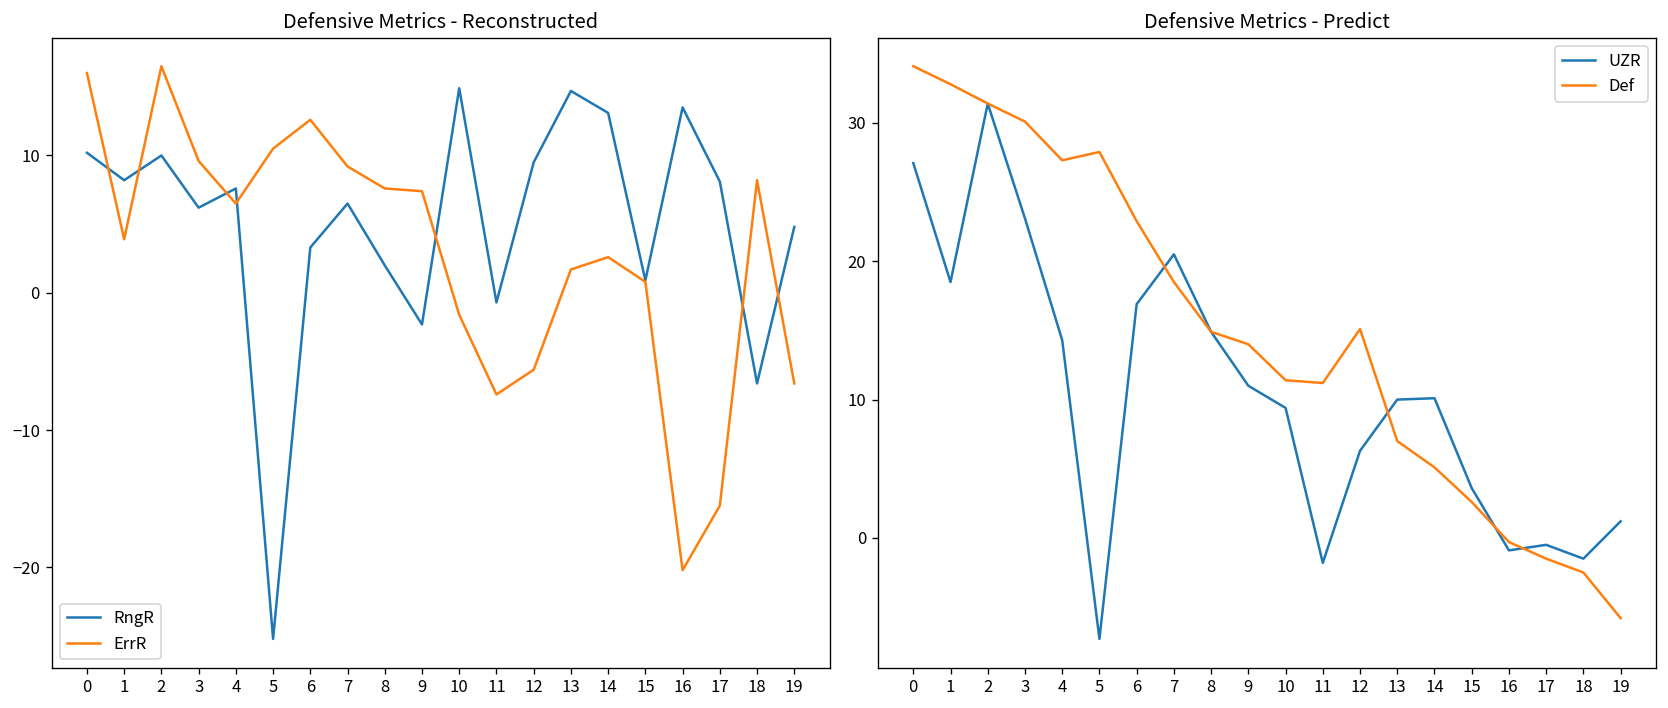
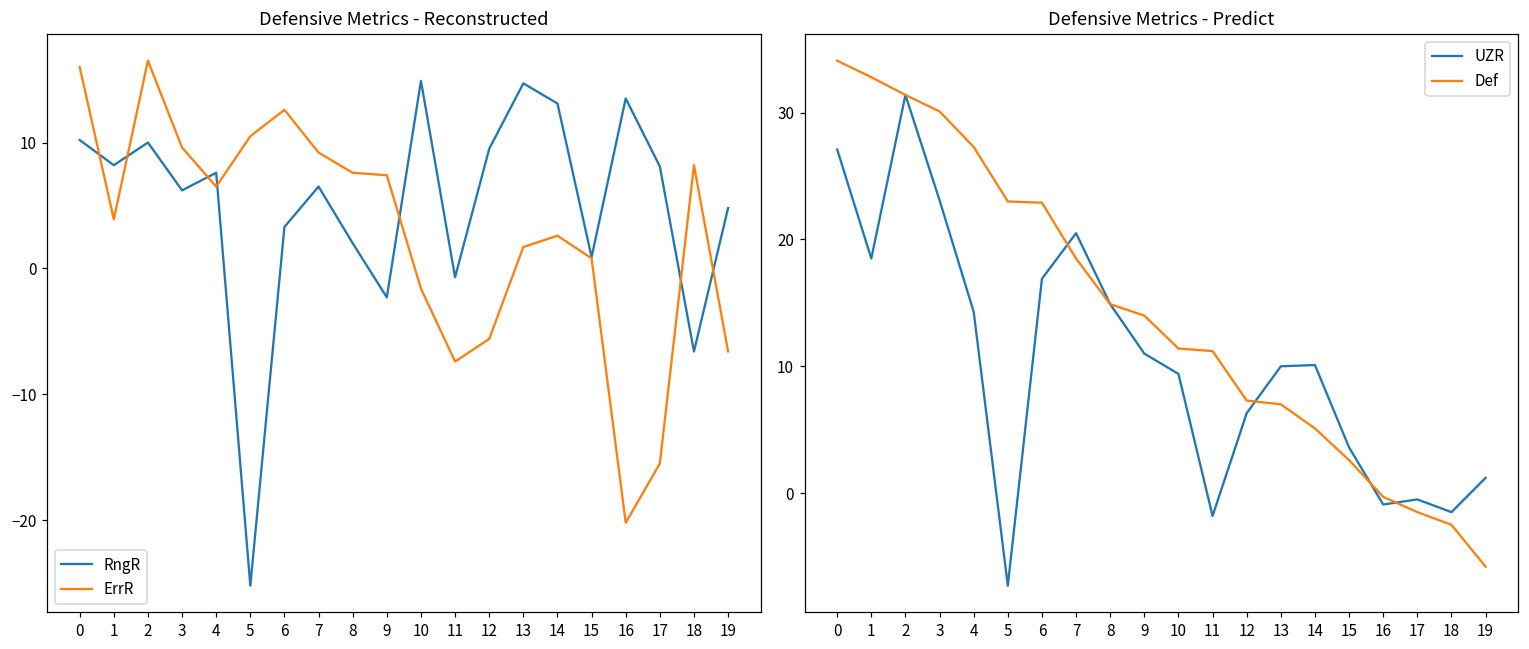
Defensive Metrics - Predict, Def, 5: 27.9 -> 23.0
Defensive Metrics - Predict, Def, 12: 15.1 -> 7.3
